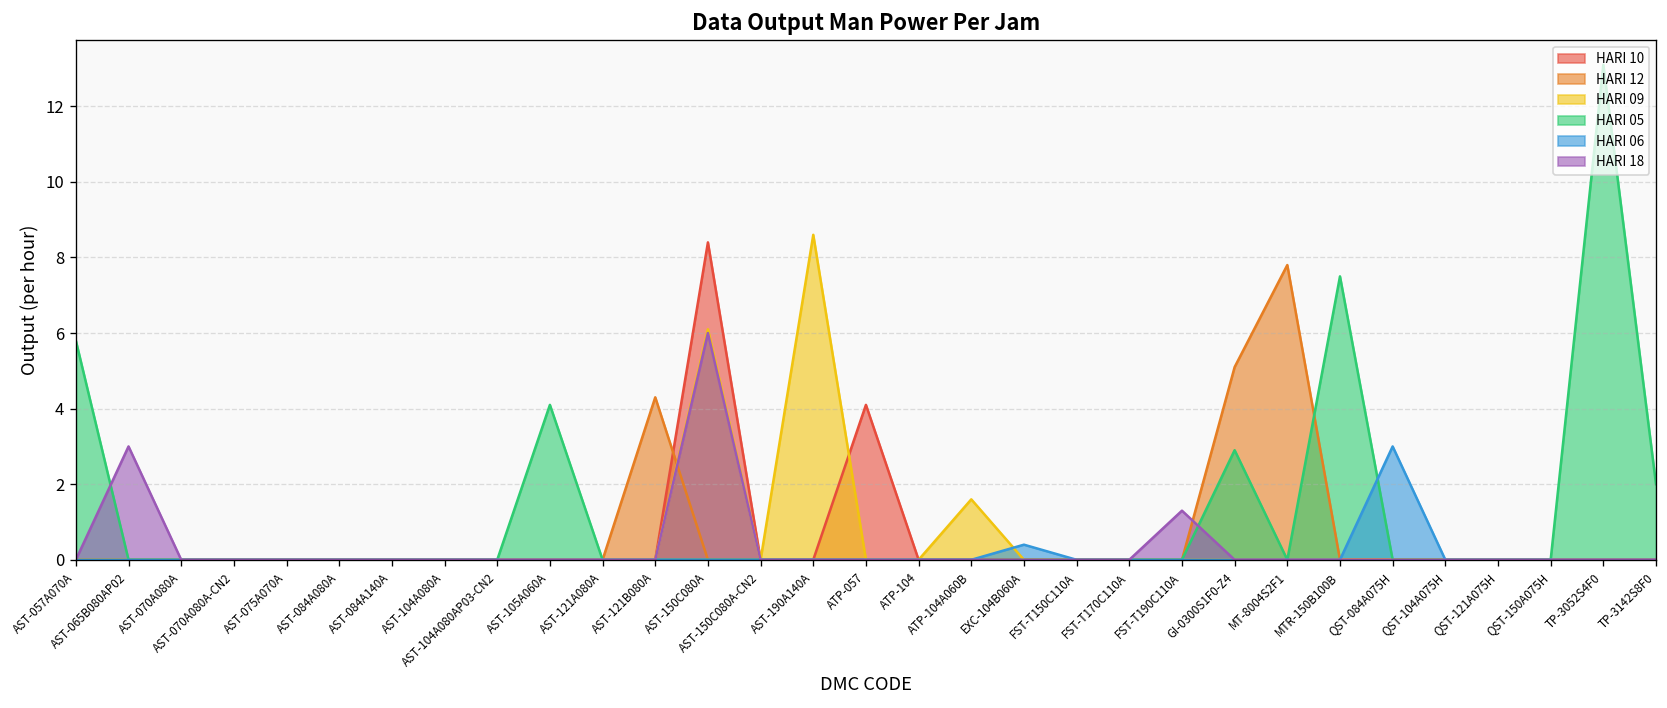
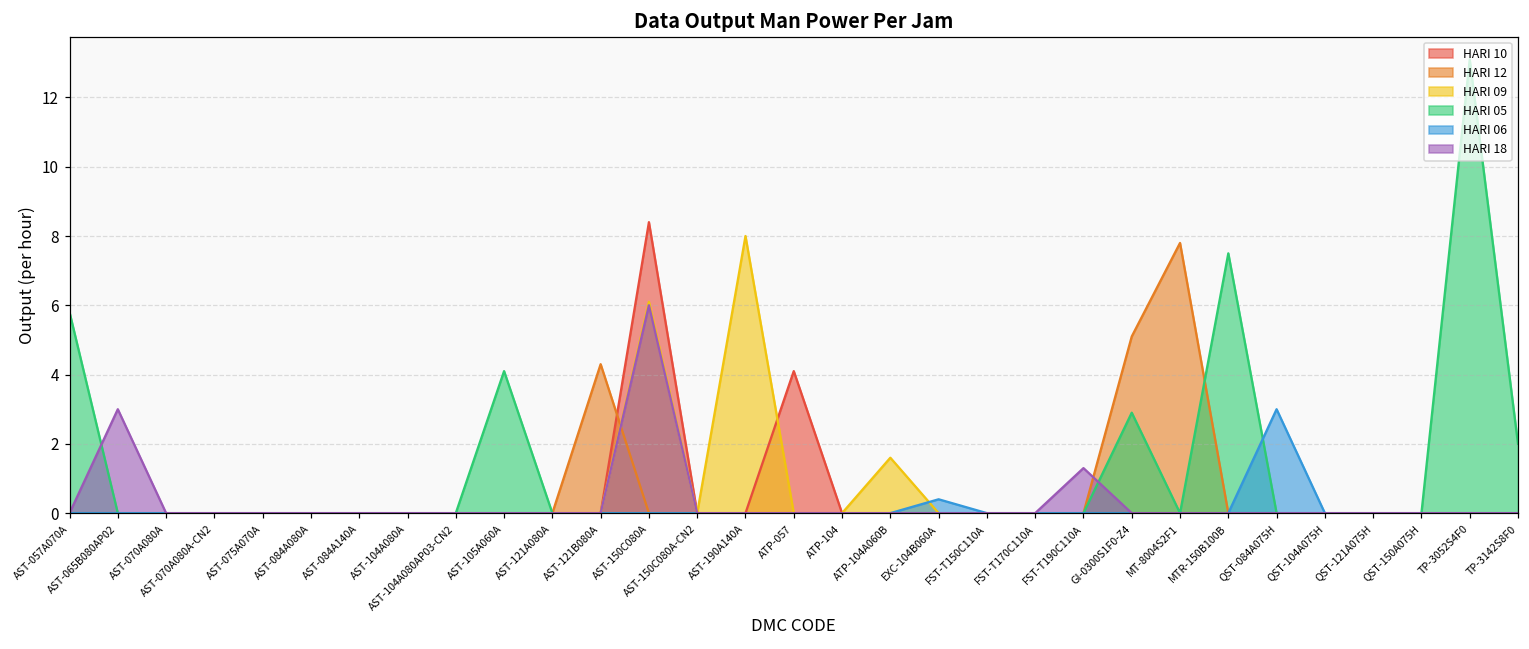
HARI 09, AST-190A140A: 8.6 -> 8.0
